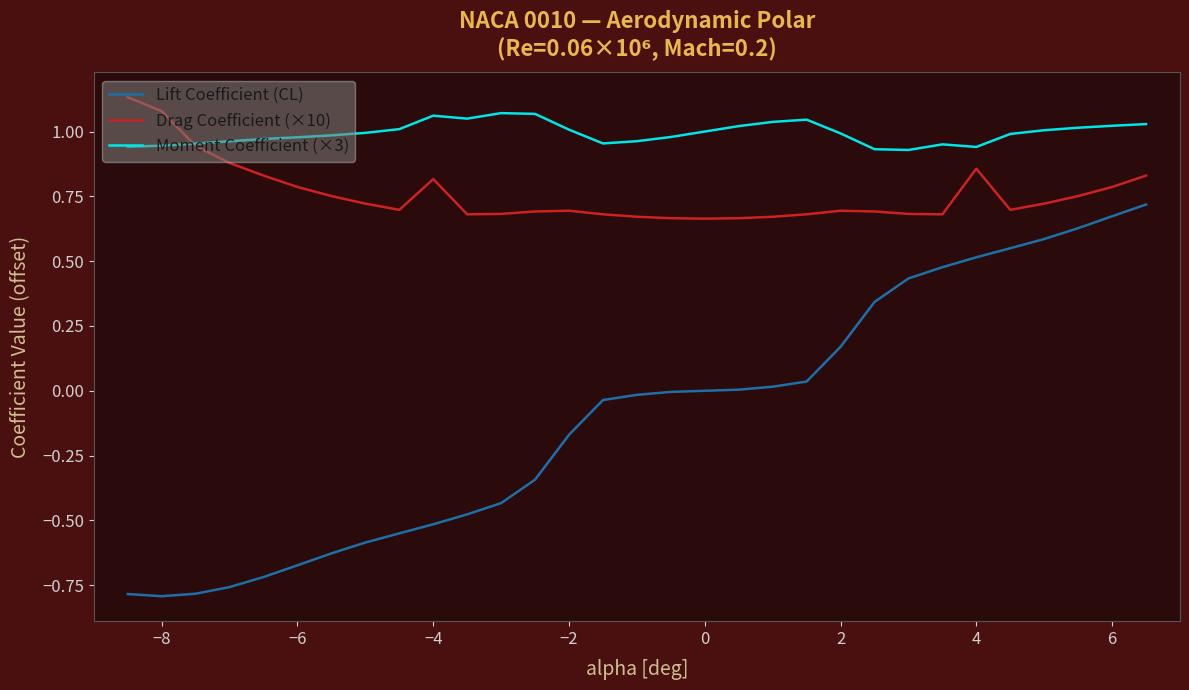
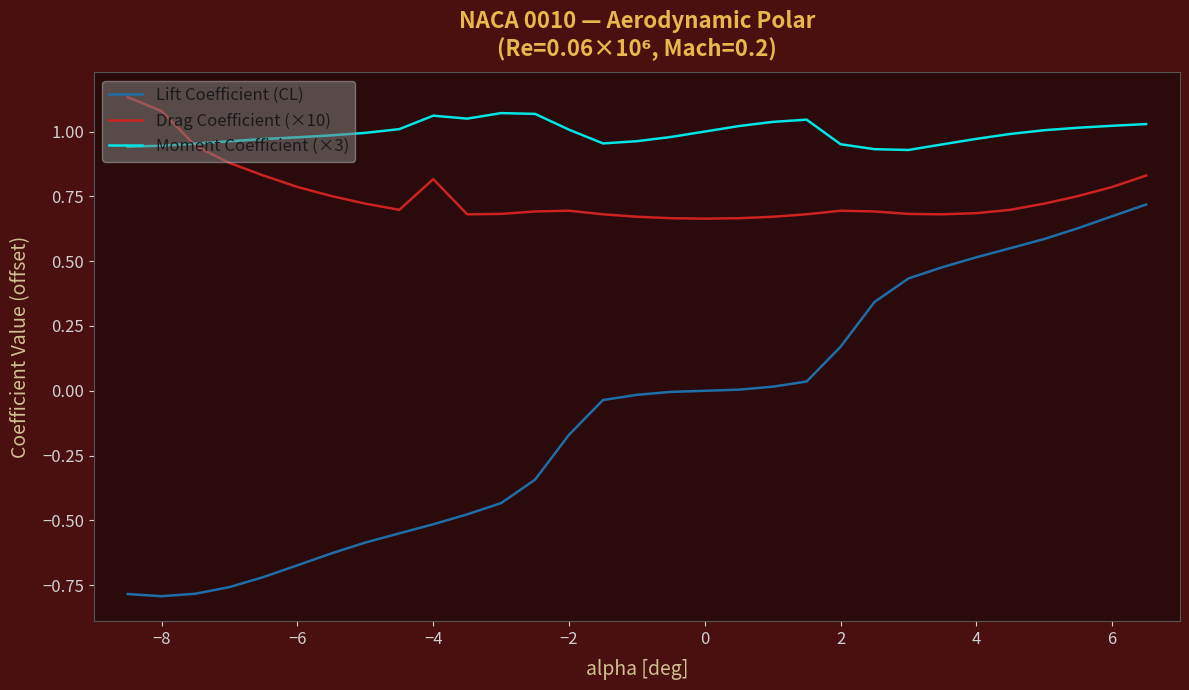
Moment Coefficient (×3), 2: 0.99 -> 0.95
Drag Coefficient (×10), 4: 0.86 -> 0.69
Moment Coefficient (×3), 4: 0.94 -> 0.97
